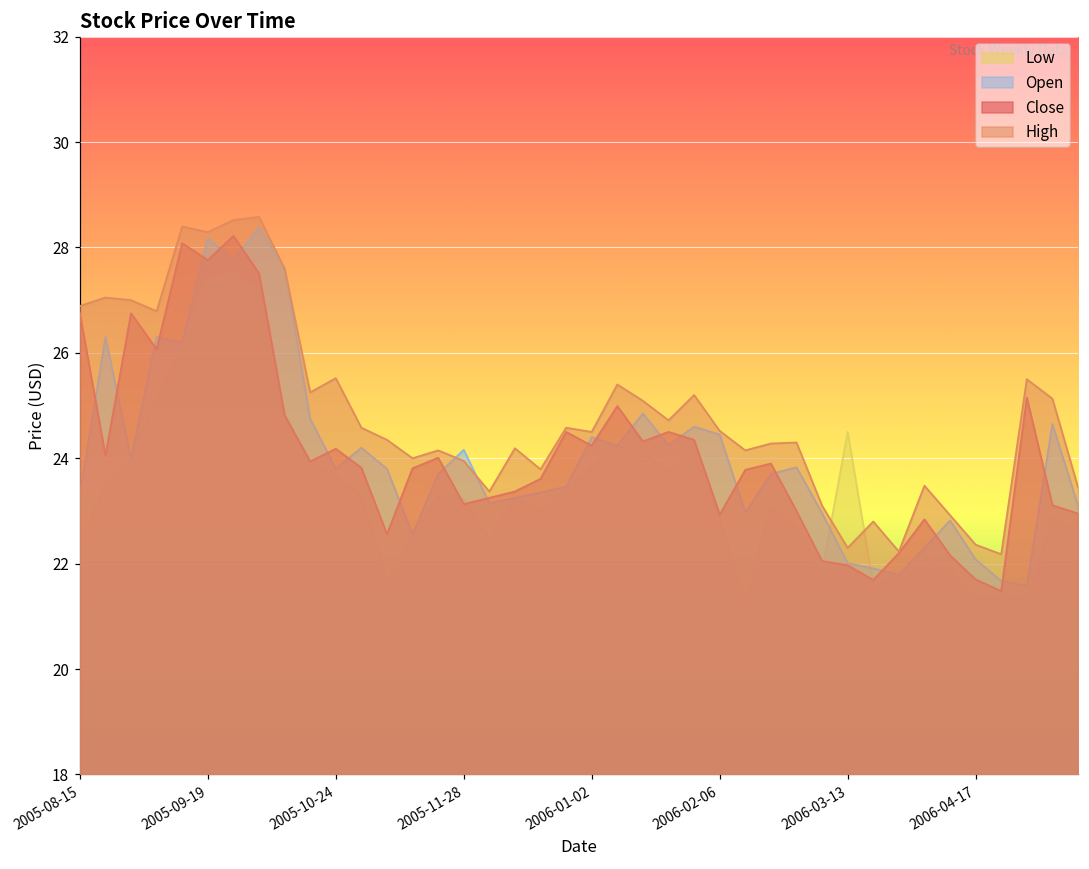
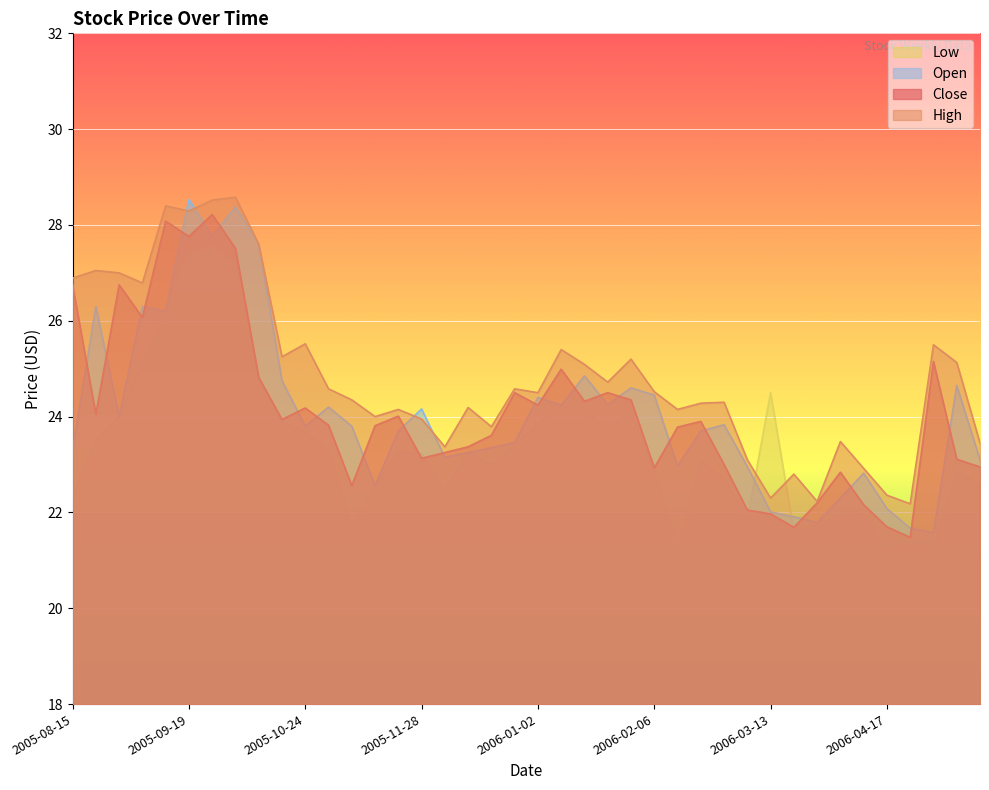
Open, 2005-09-19: 28.2 -> 28.5
